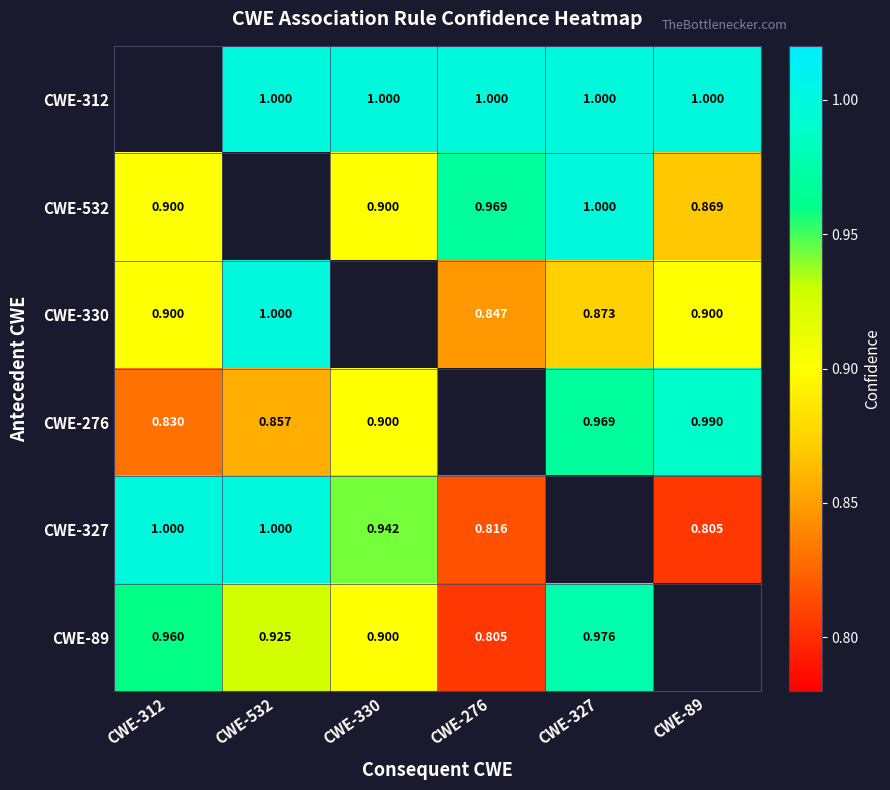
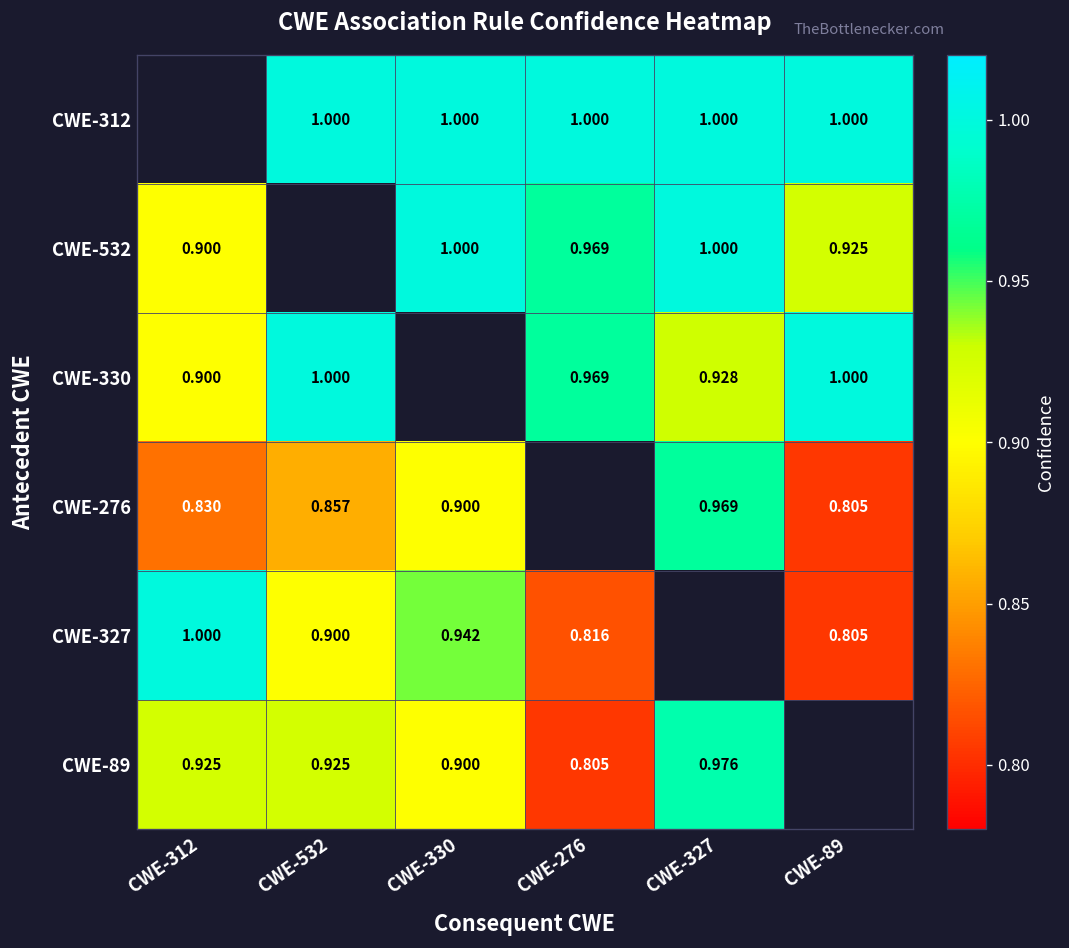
CWE-532, CWE-330: 0.900 -> 1.000
CWE-532, CWE-89: 0.869 -> 0.925
CWE-330, CWE-276: 0.847 -> 0.969
CWE-330, CWE-327: 0.873 -> 0.928
CWE-330, CWE-89: 0.900 -> 1.000
CWE-276, CWE-89: 0.990 -> 0.805
CWE-327, CWE-532: 1.000 -> 0.900
CWE-89, CWE-312: 0.960 -> 0.925
